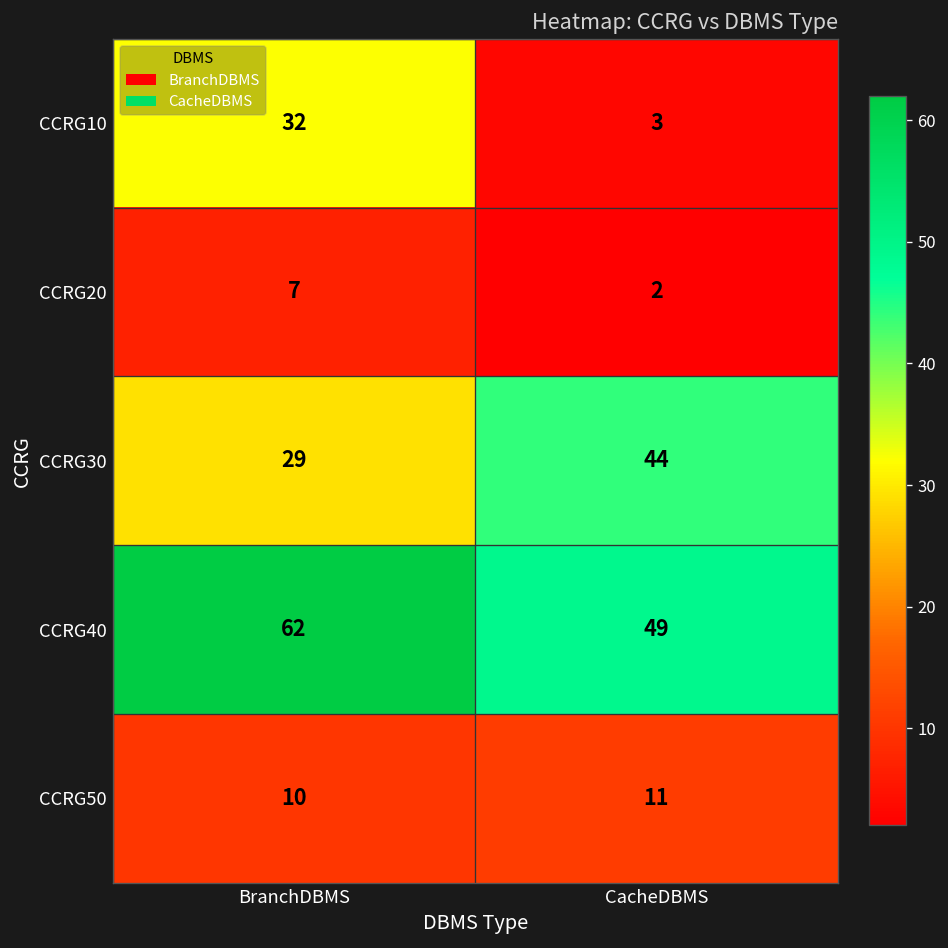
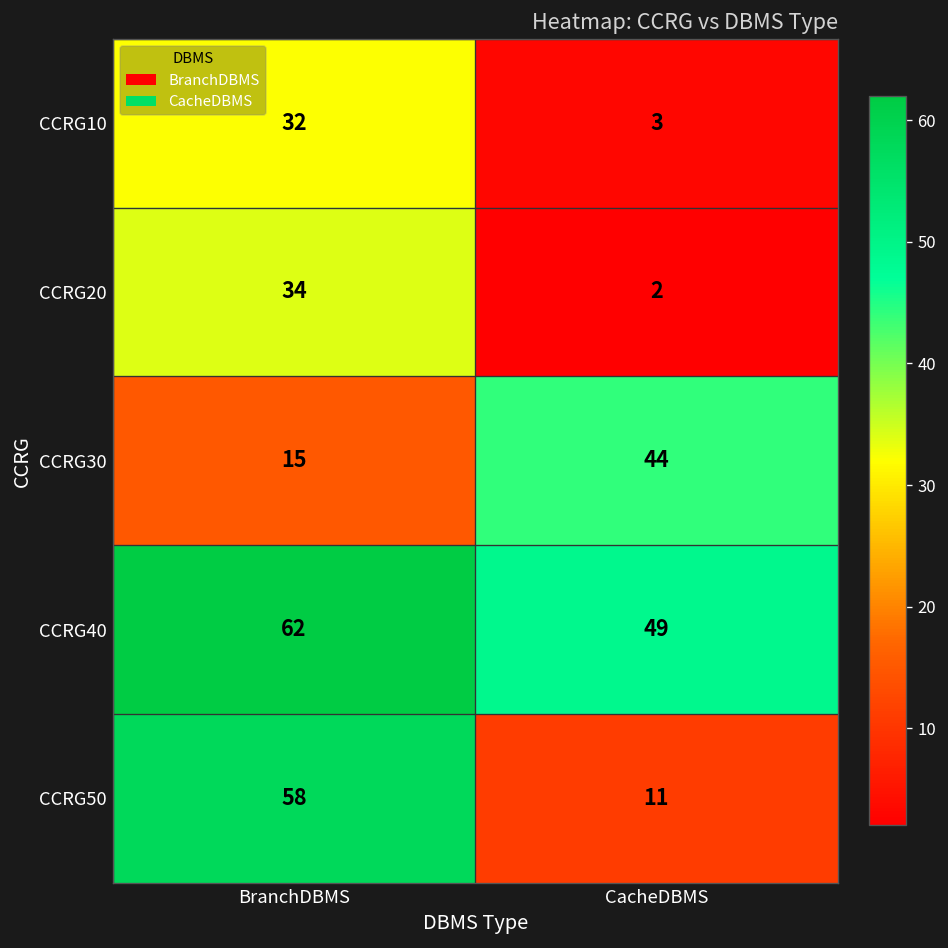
CCRG20, BranchDBMS: 7 -> 34
CCRG30, BranchDBMS: 29 -> 15
CCRG50, BranchDBMS: 10 -> 58
